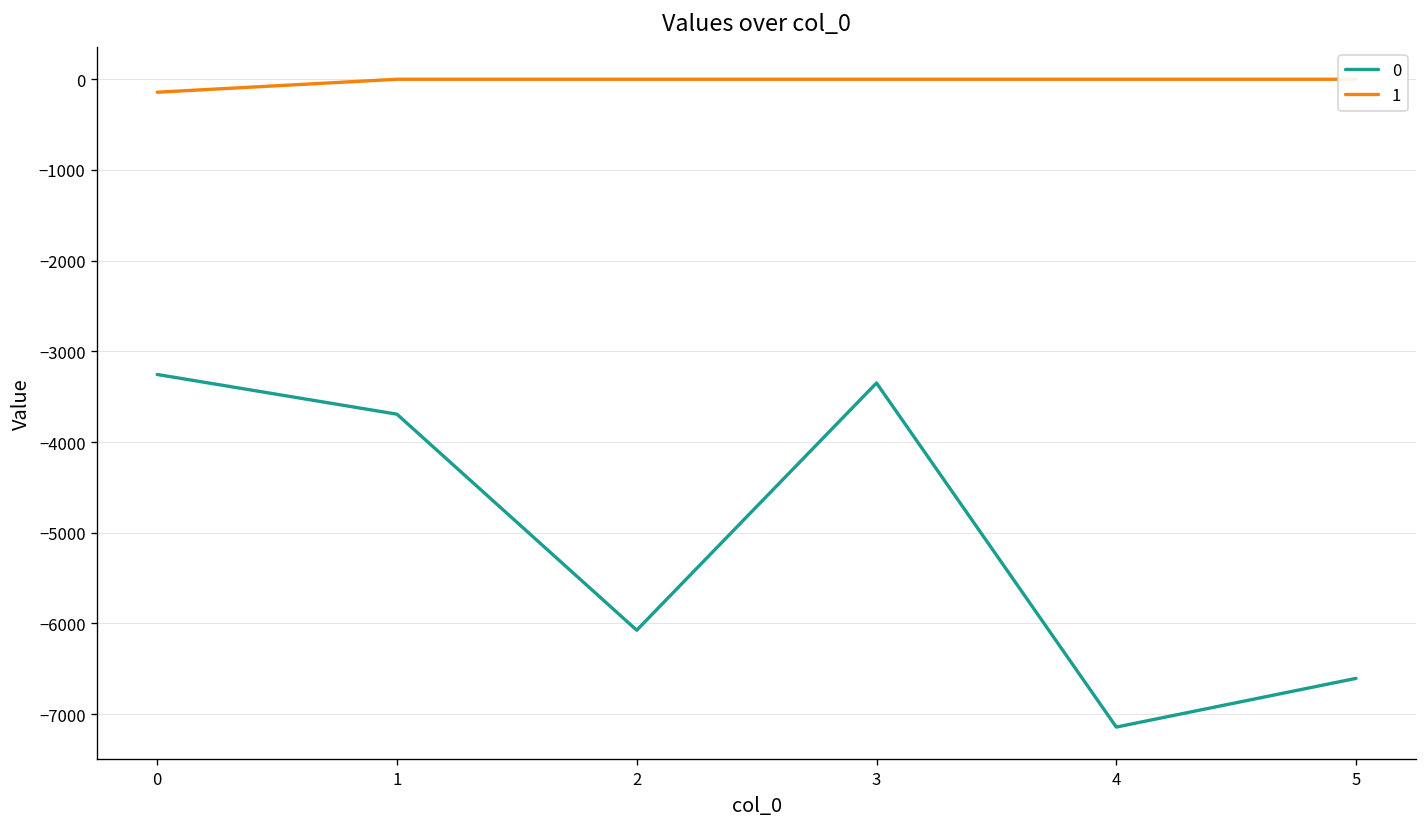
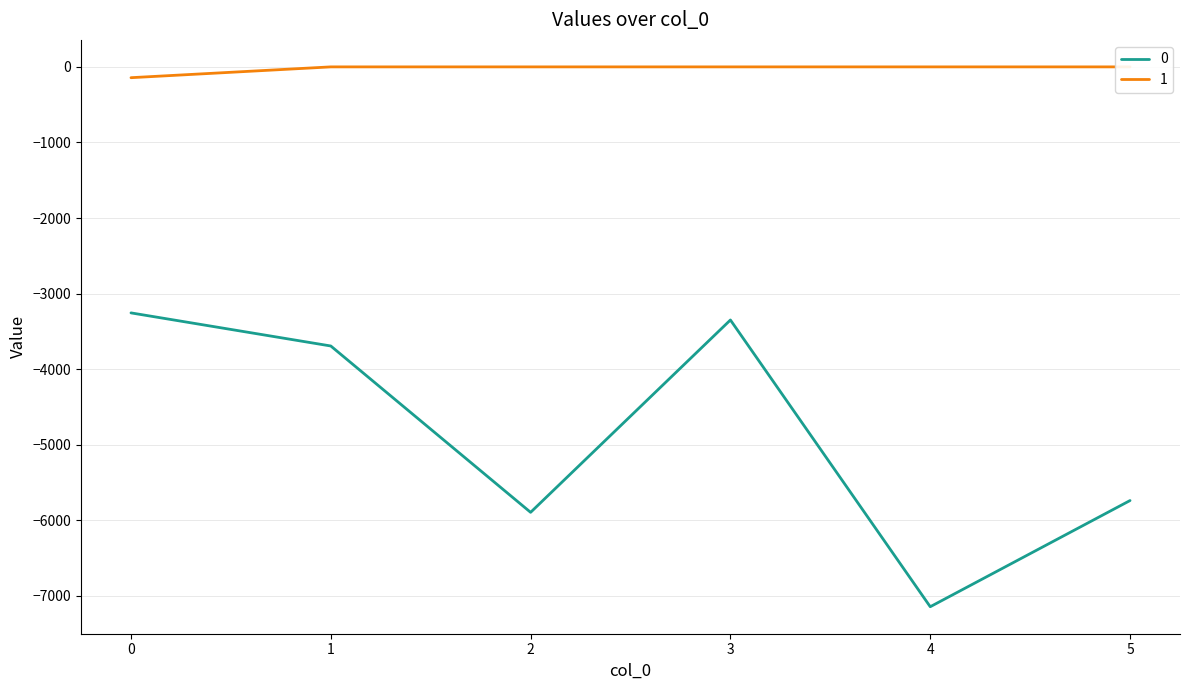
0, 2: -6100 -> -5900
0, 5: -6600 -> -5700
